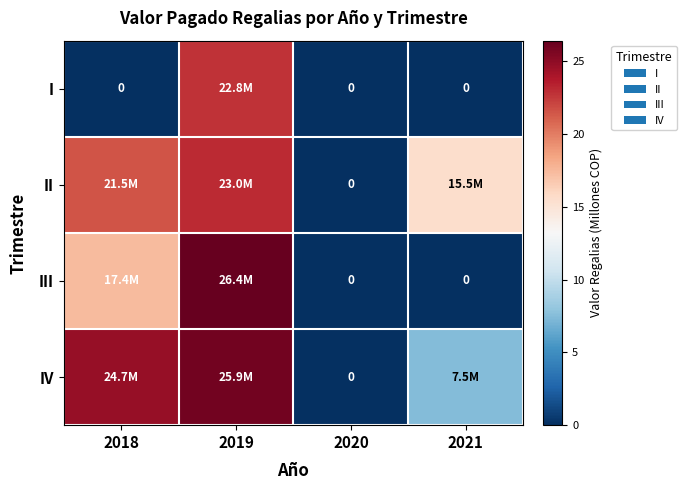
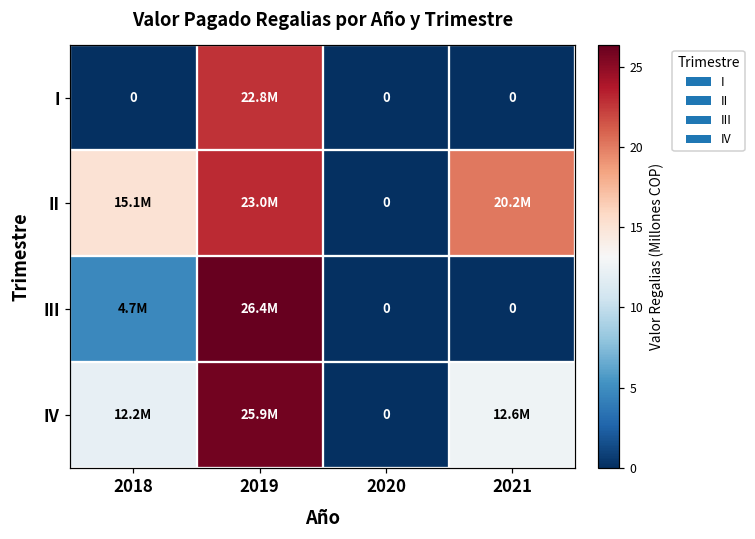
II, 2018: 21.5M -> 15.1M
II, 2021: 15.5M -> 20.2M
III, 2018: 17.4M -> 4.7M
IV, 2018: 24.7M -> 12.2M
IV, 2021: 7.5M -> 12.6M
